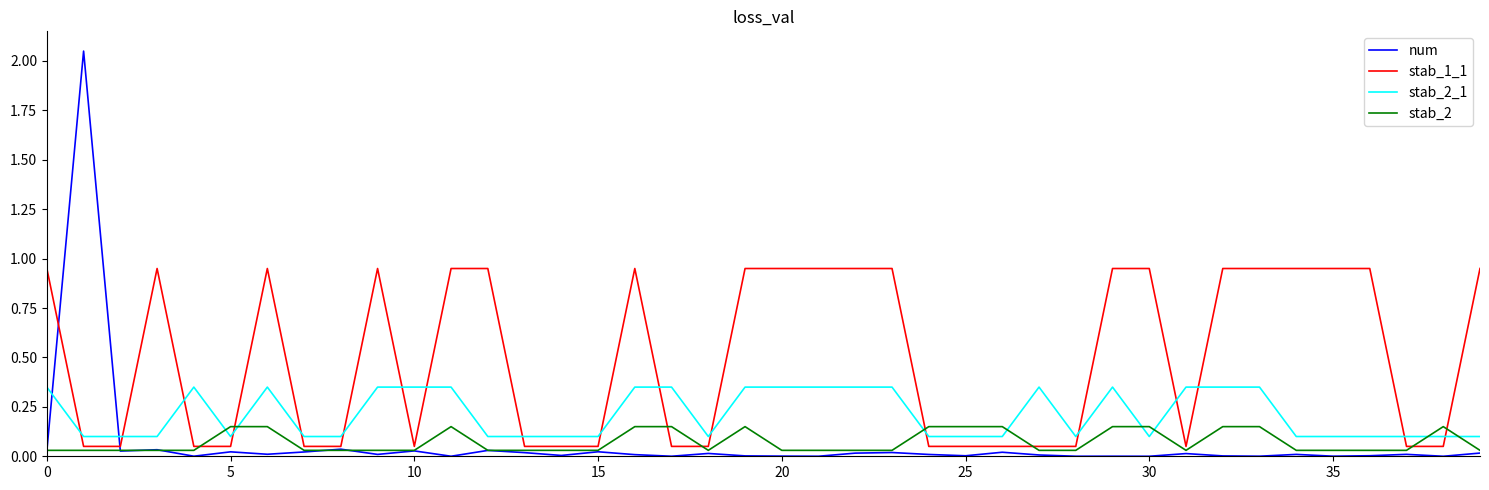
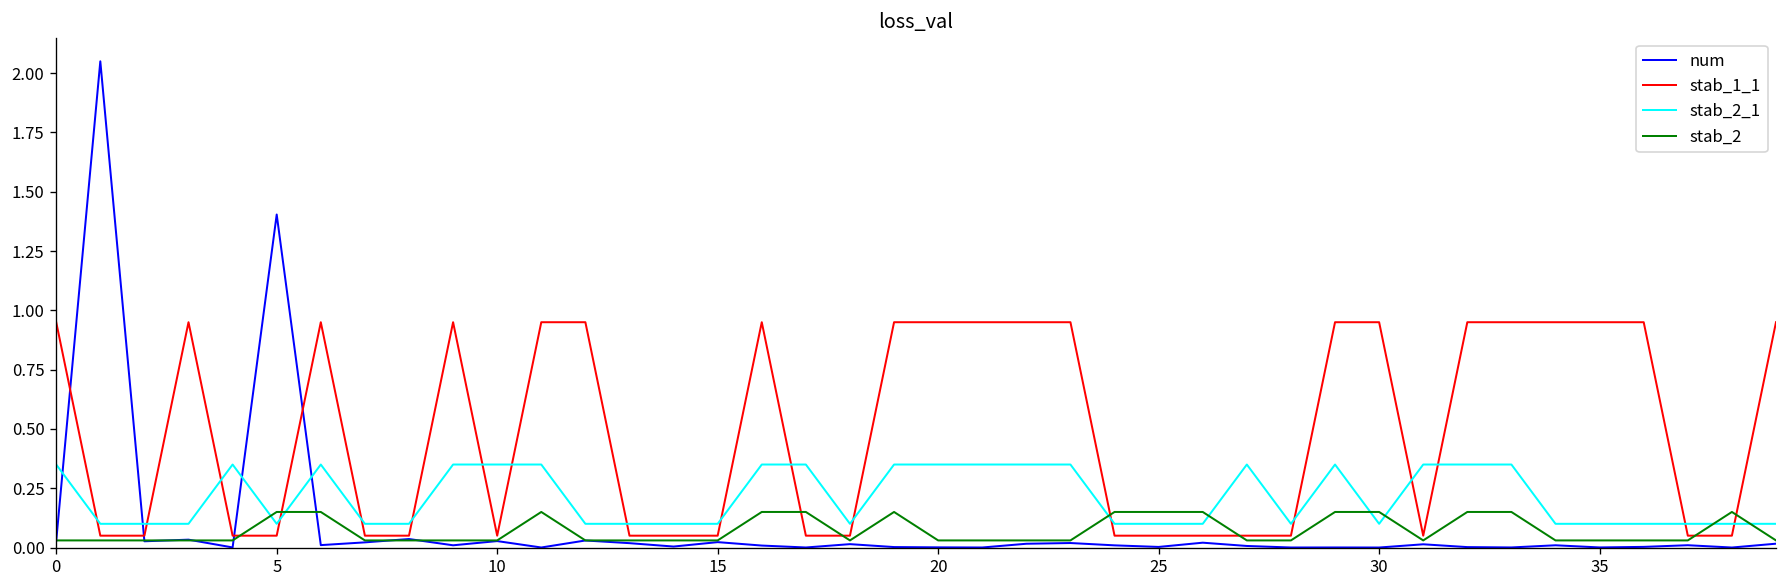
num, 5: 0.02 -> 1.40
